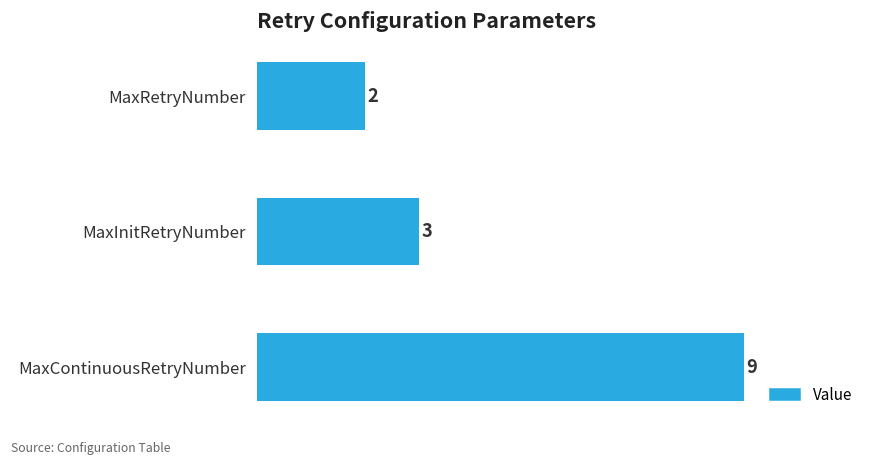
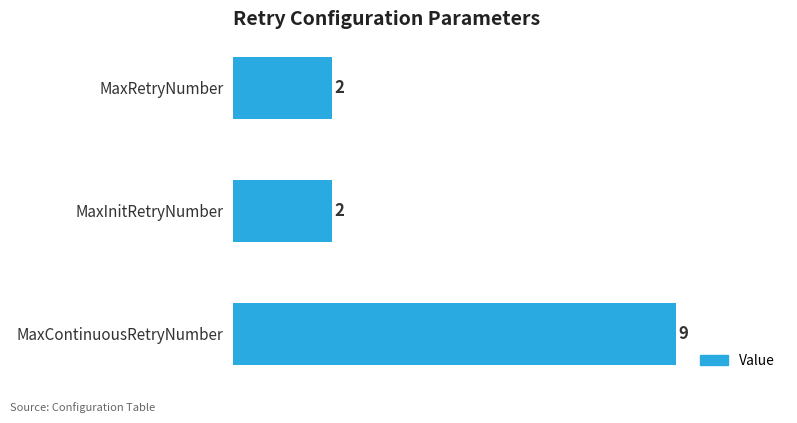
MaxInitRetryNumber: 3 -> 2
